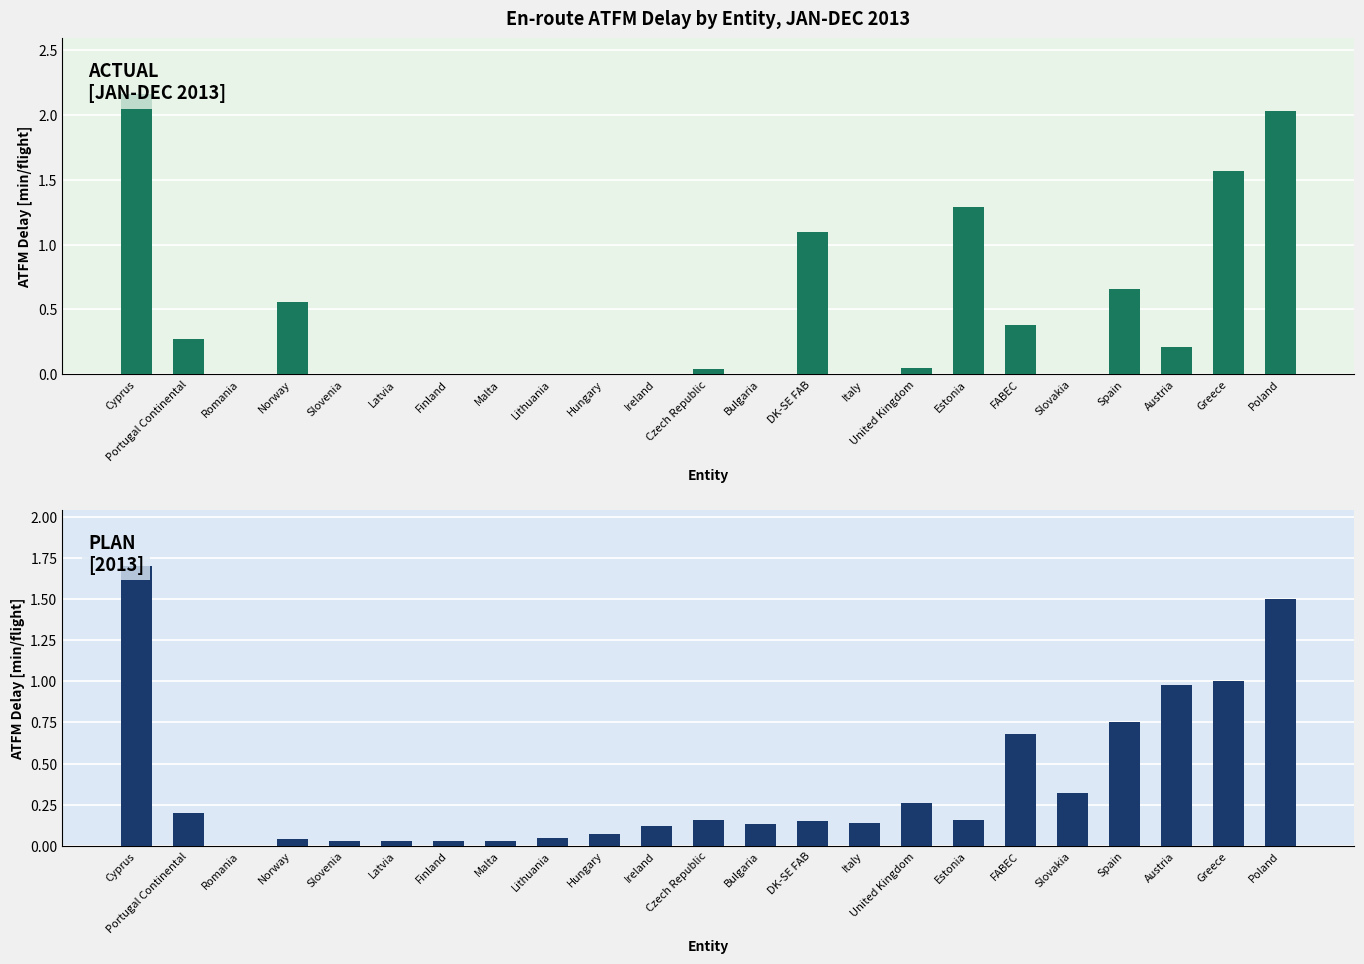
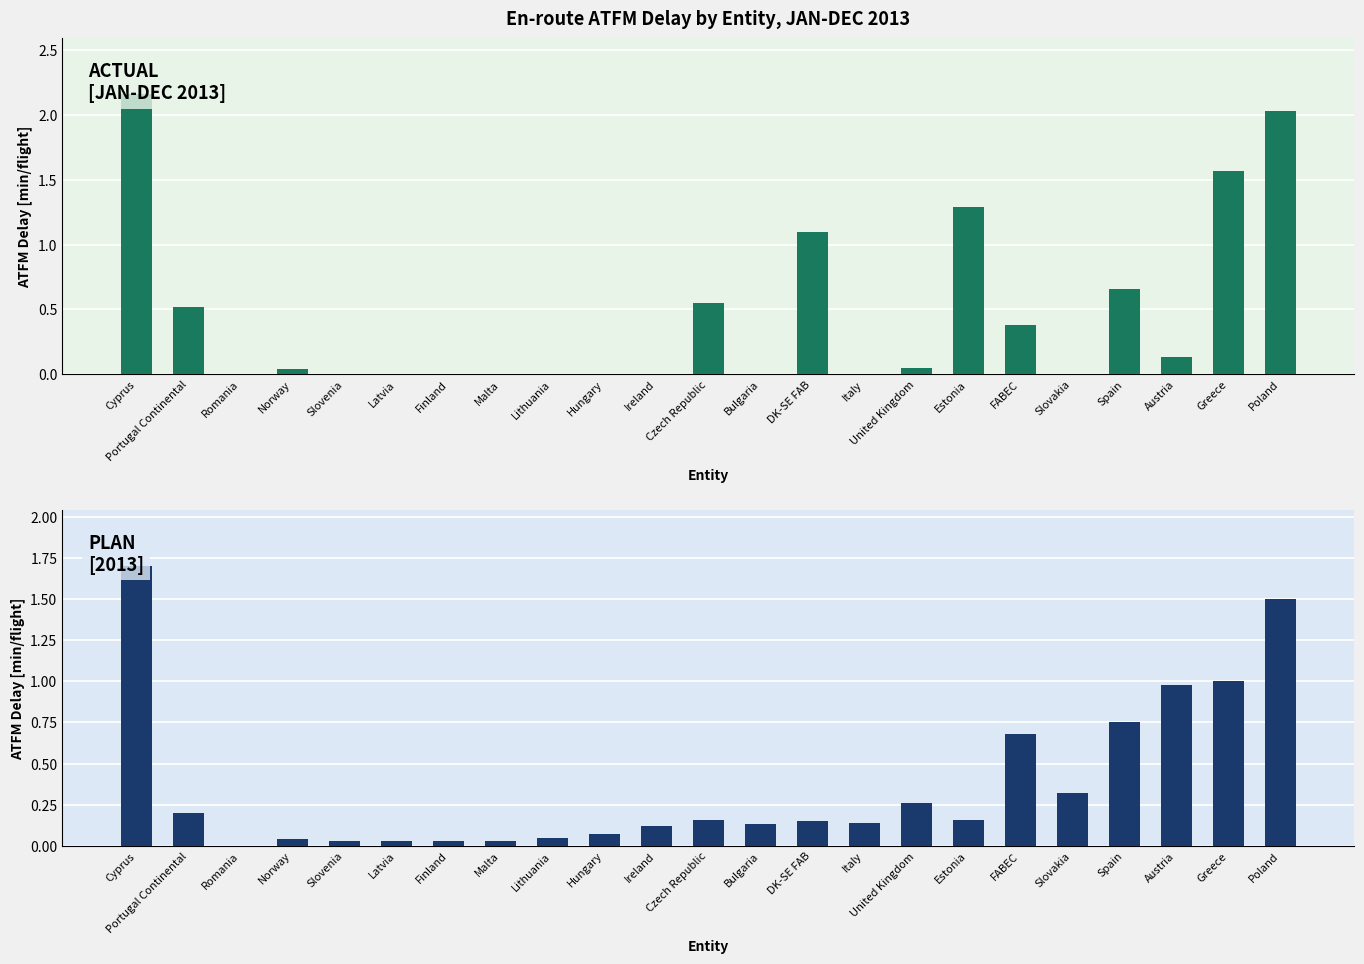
En-route ATFM Delay by Entity, JAN-DEC 2013, Portugal Continental: 0.27 -> 0.52
En-route ATFM Delay by Entity, JAN-DEC 2013, Norway: 0.56 -> 0.04
En-route ATFM Delay by Entity, JAN-DEC 2013, Czech Republic: 0.04 -> 0.55
En-route ATFM Delay by Entity, JAN-DEC 2013, Austria: 0.21 -> 0.13
